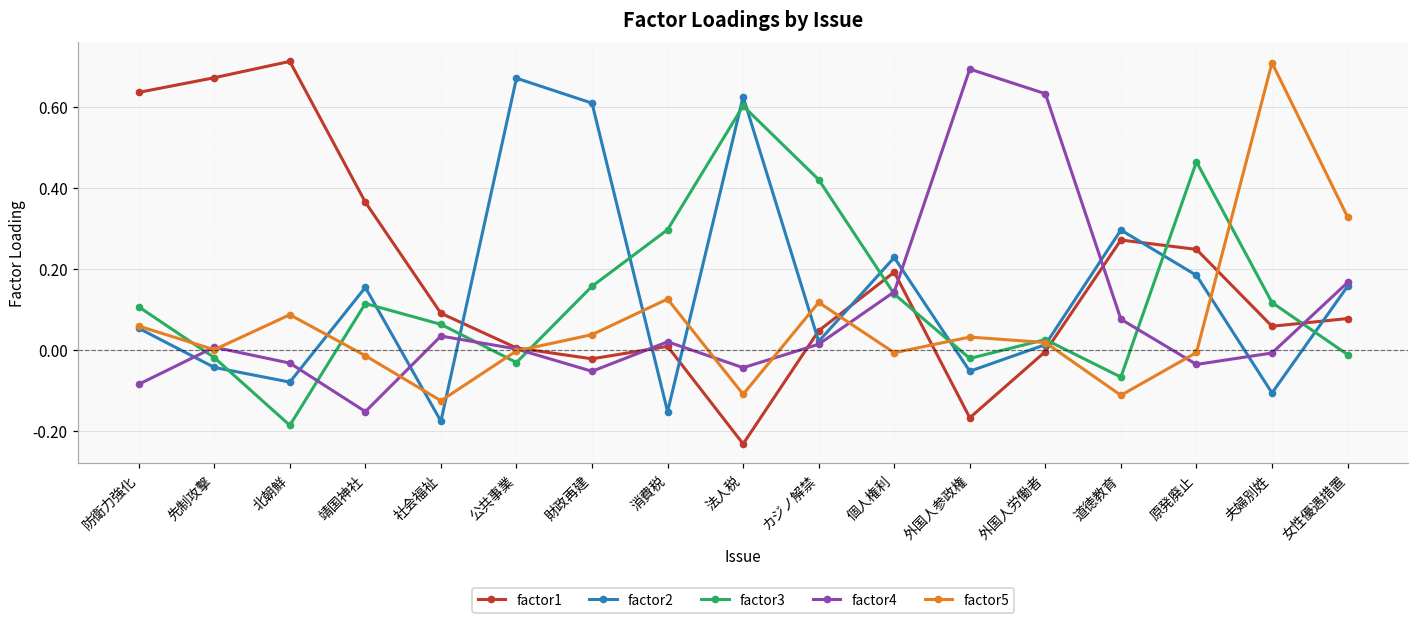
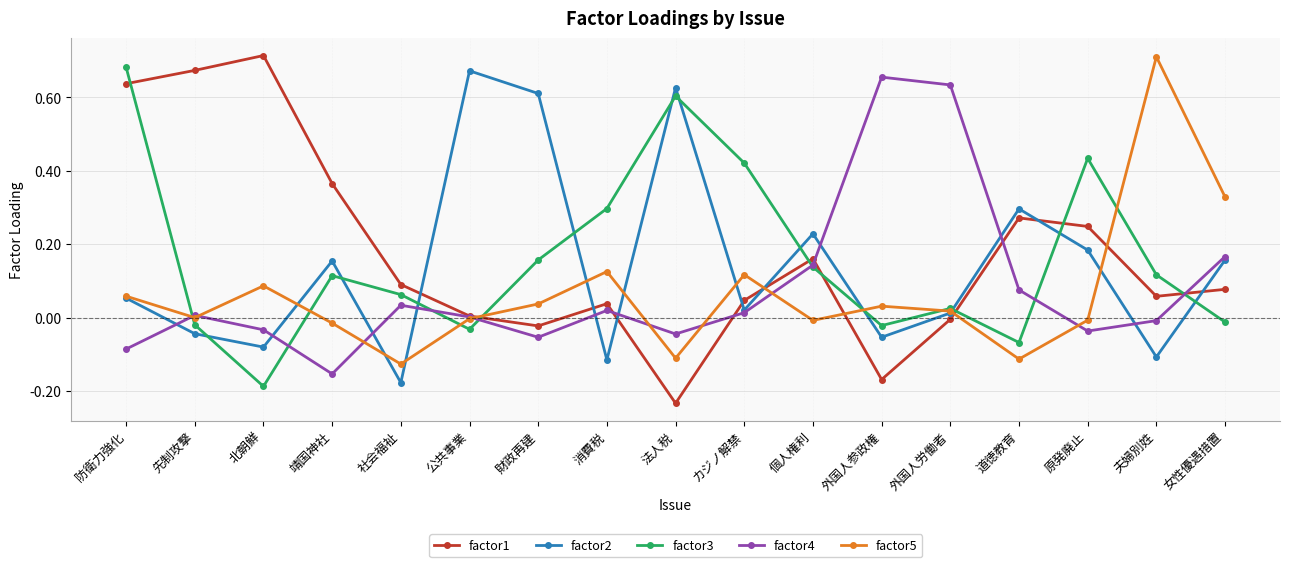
factor3, 防衛力強化: 0.11 -> 0.68
factor1, 消費税: 0.01 -> 0.04
factor2, 消費税: -0.15 -> -0.11
factor1, 個人権利: 0.19 -> 0.16
factor4, 外国人参政権: 0.69 -> 0.66
factor3, 原発廃止: 0.47 -> 0.43
